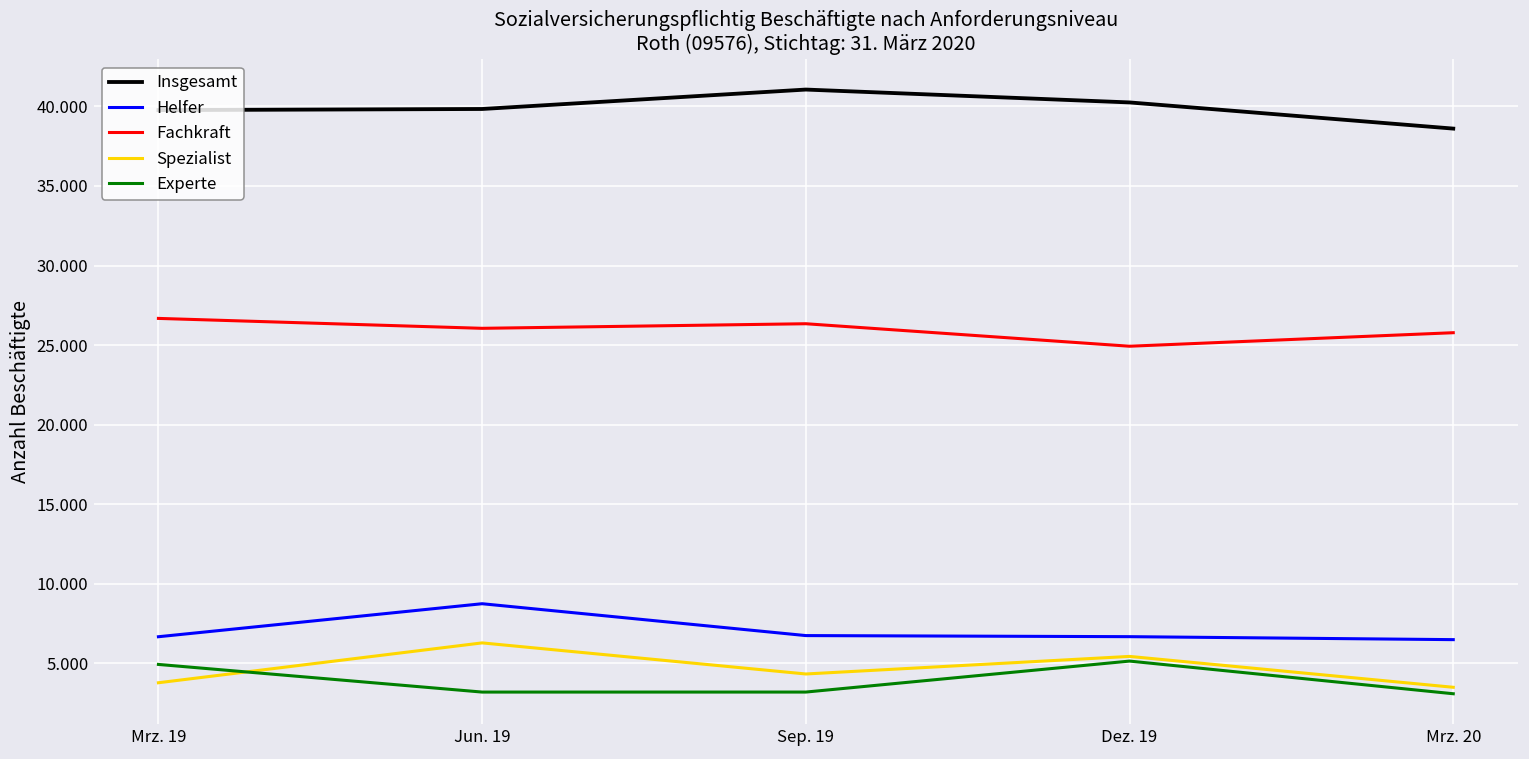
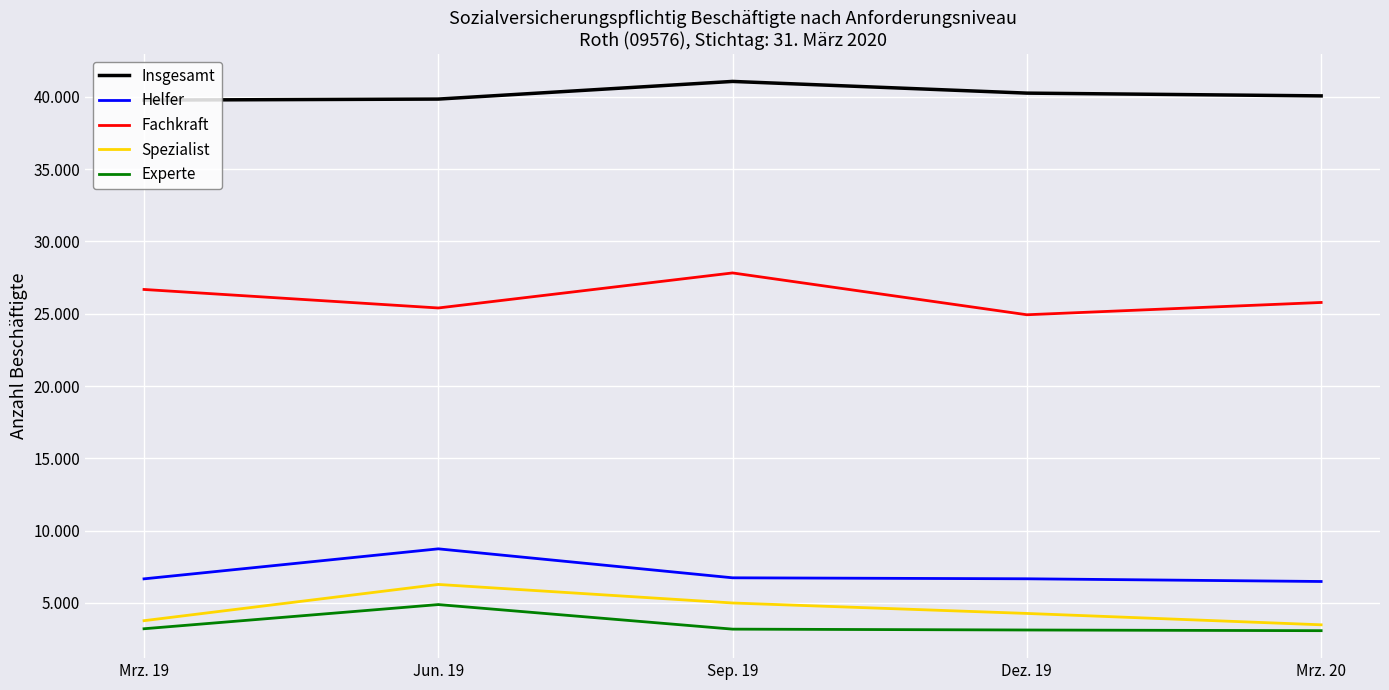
Experte, Mrz. 19: 4.9 -> 3.2
Fachkraft, Jun. 19: 26.1 -> 25.4
Experte, Jun. 19: 3.2 -> 4.9
Fachkraft, Sep. 19: 26.3 -> 27.8
Spezialist, Sep. 19: 4.3 -> 5.0
Spezialist, Dez. 19: 5.4 -> 4.3
Experte, Dez. 19: 5.1 -> 3.1
Insgesamt, Mrz. 20: 38.6 -> 40.1
